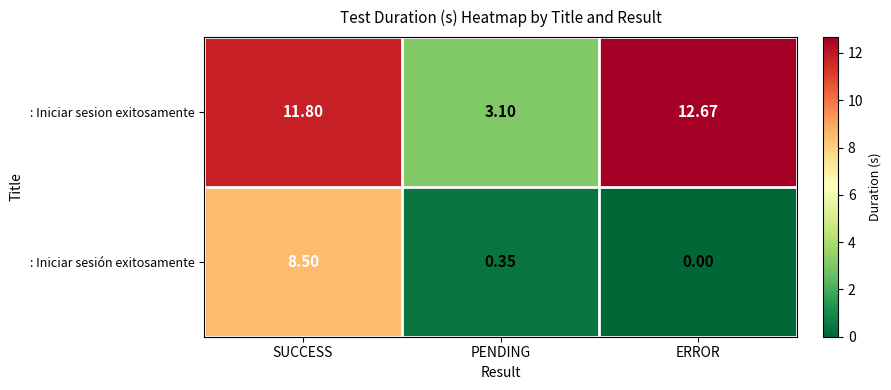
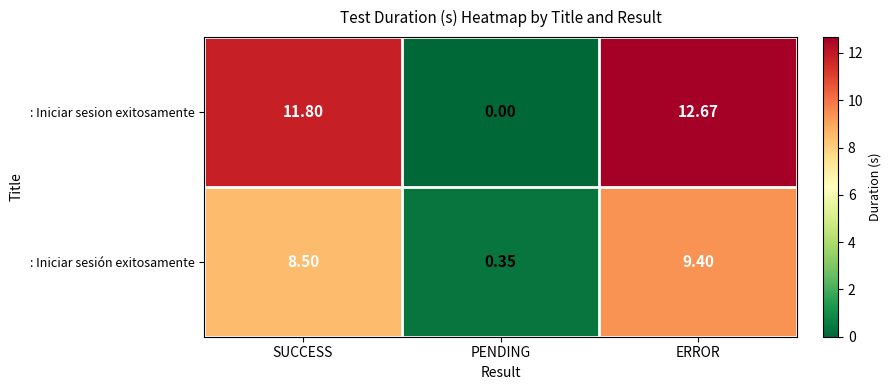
: Iniciar sesion exitosamente, PENDING: 3.10 -> 0.00
: Iniciar sesión exitosamente, ERROR: 0.00 -> 9.40
